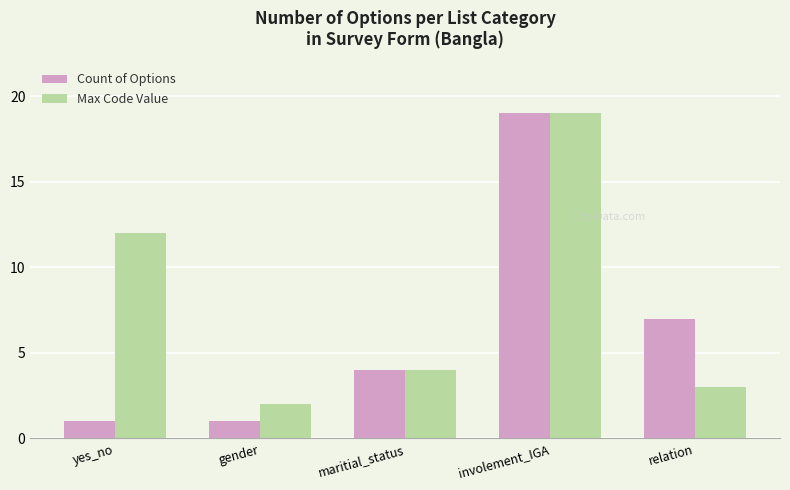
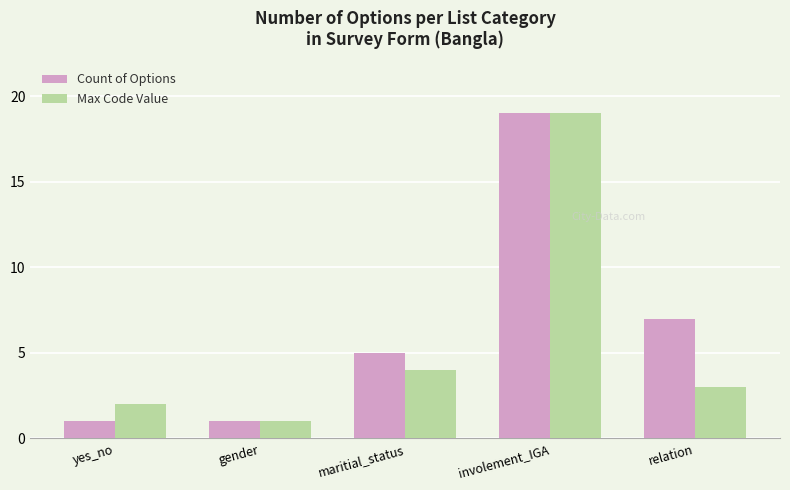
Max Code Value, yes_no: 12 -> 2
Max Code Value, gender: 2 -> 1
Count of Options, maritial_status: 4 -> 5
